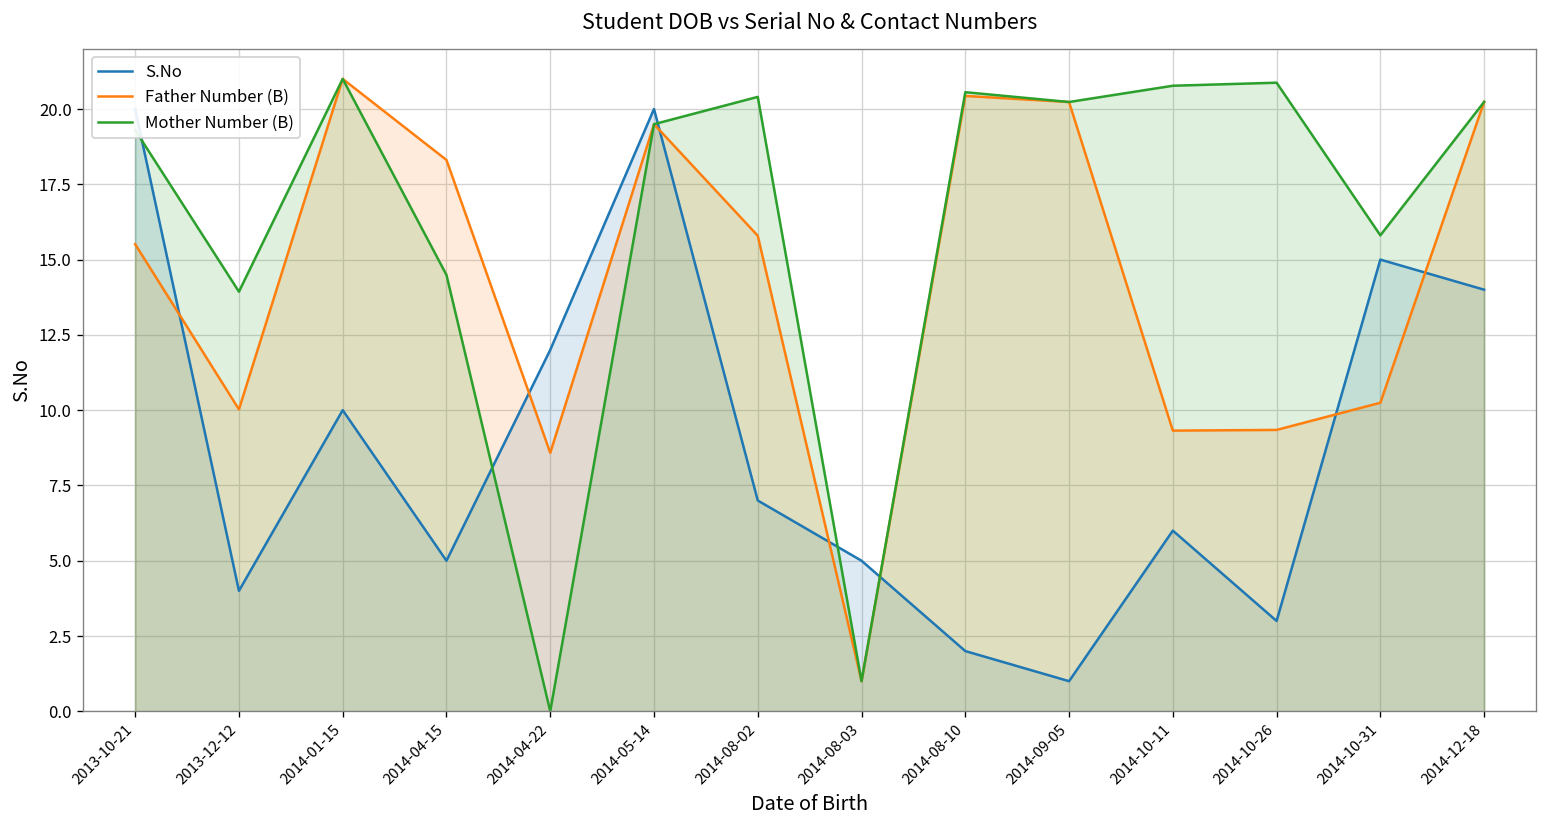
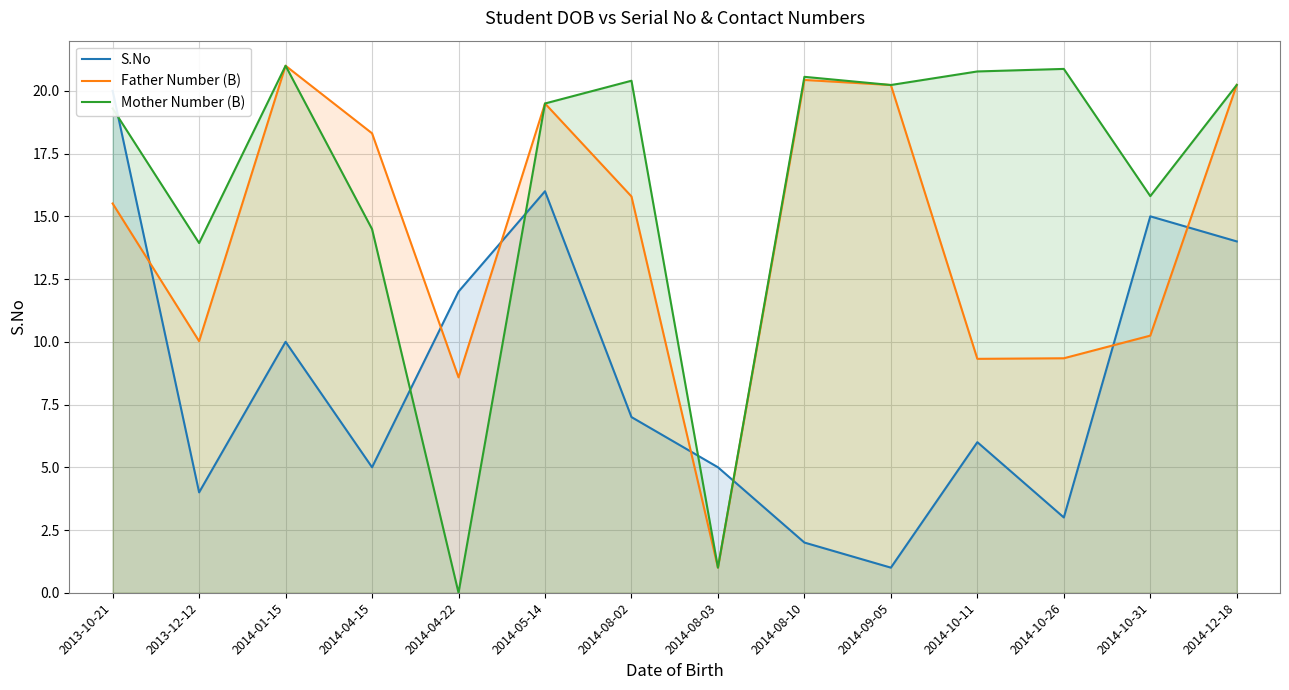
S.No, 2014-05-14: 20 -> 16
